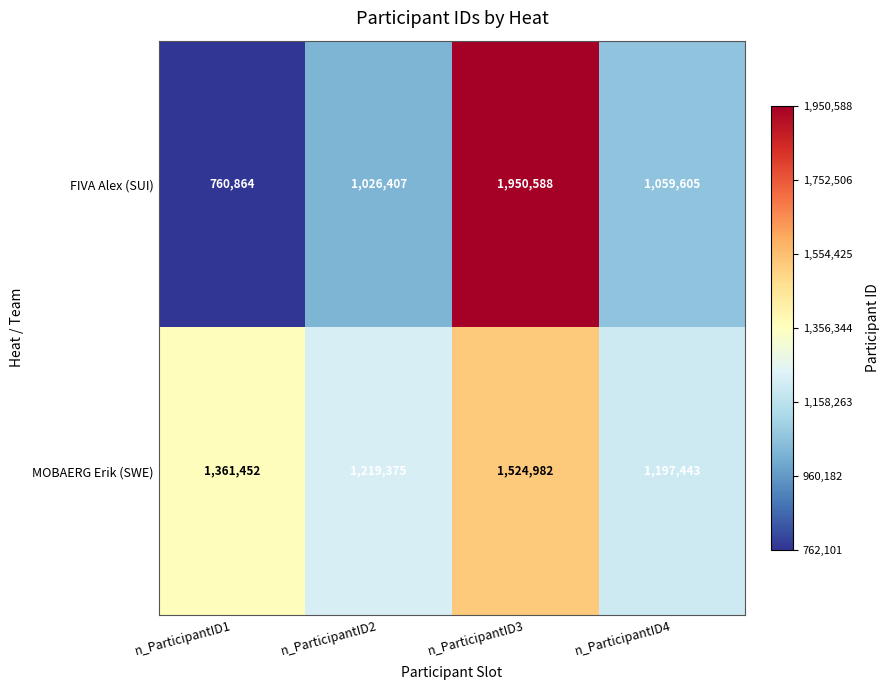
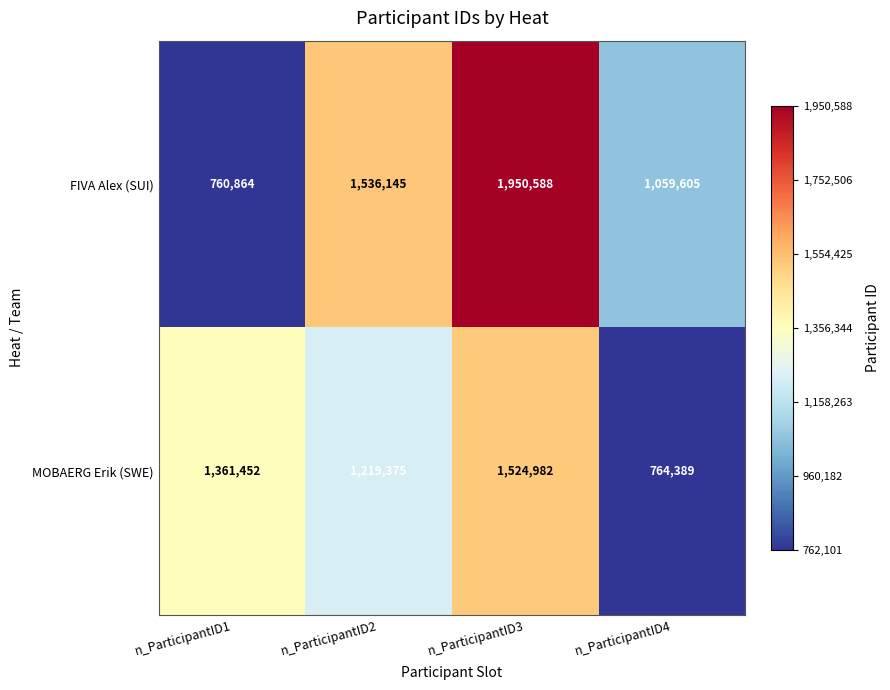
FIVA Alex (SUI), n_ParticipantID2: 1,026,407 -> 1,536,145
MOBAERG Erik (SWE), n_ParticipantID4: 1,197,443 -> 764,389
